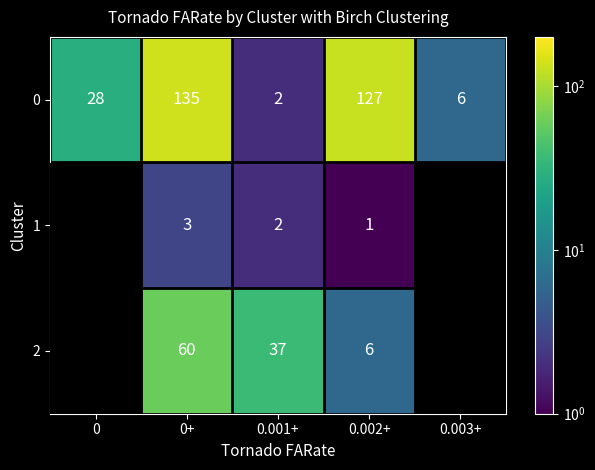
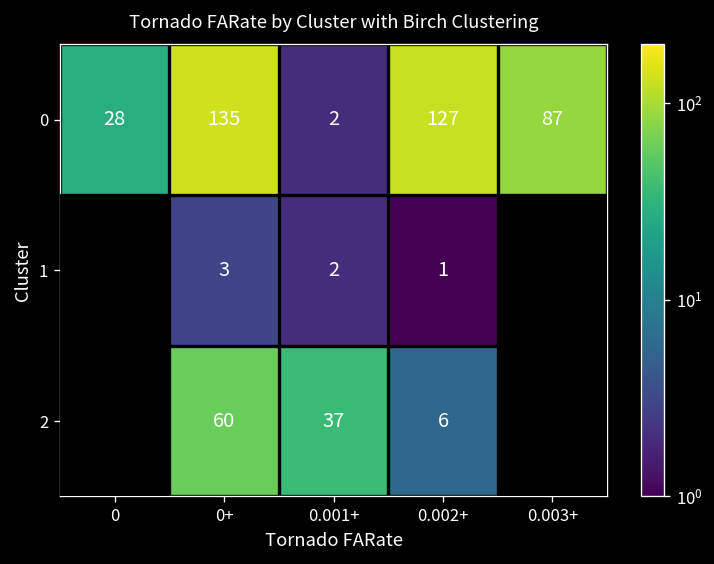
0, 0.003+: 6 -> 87
